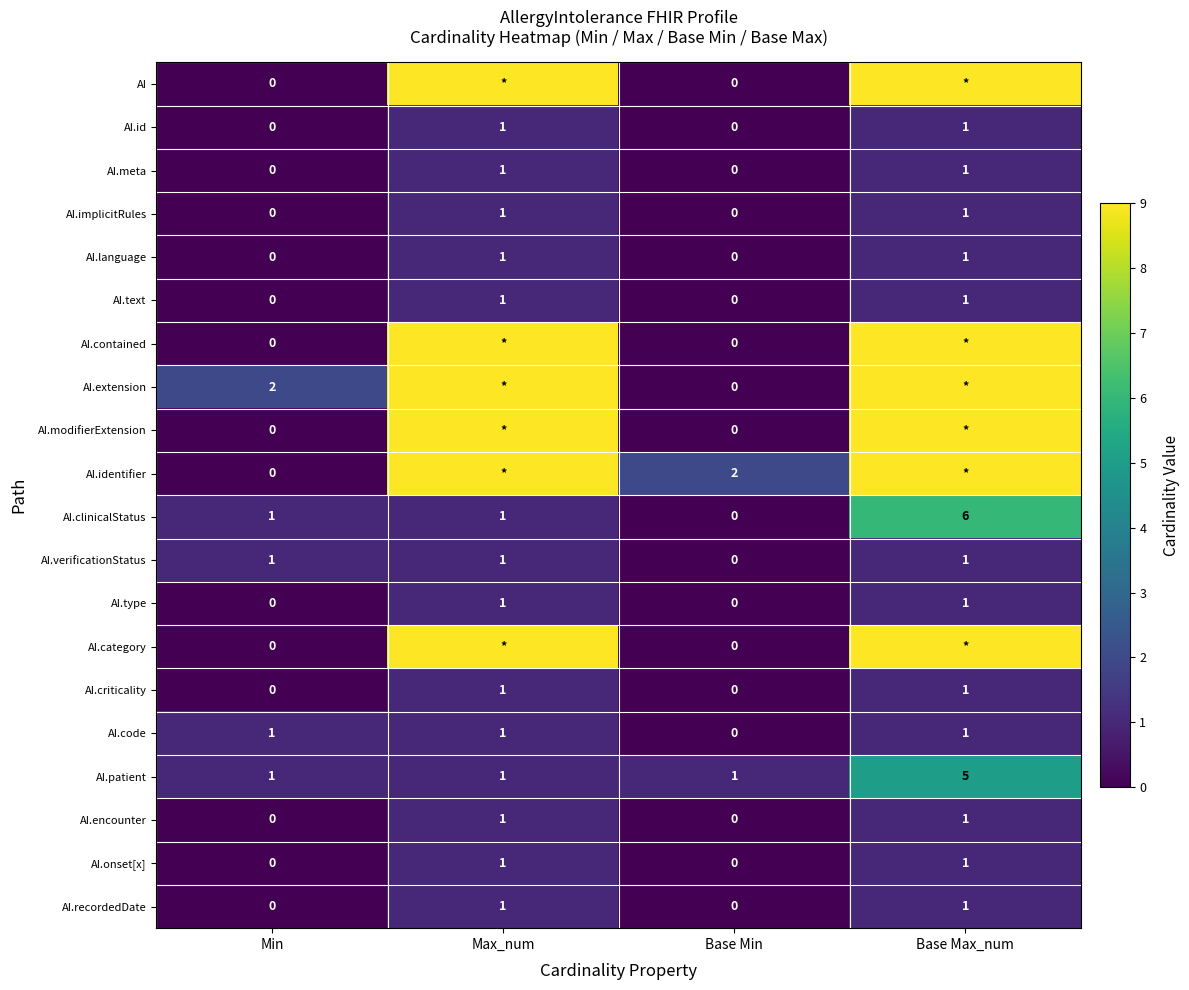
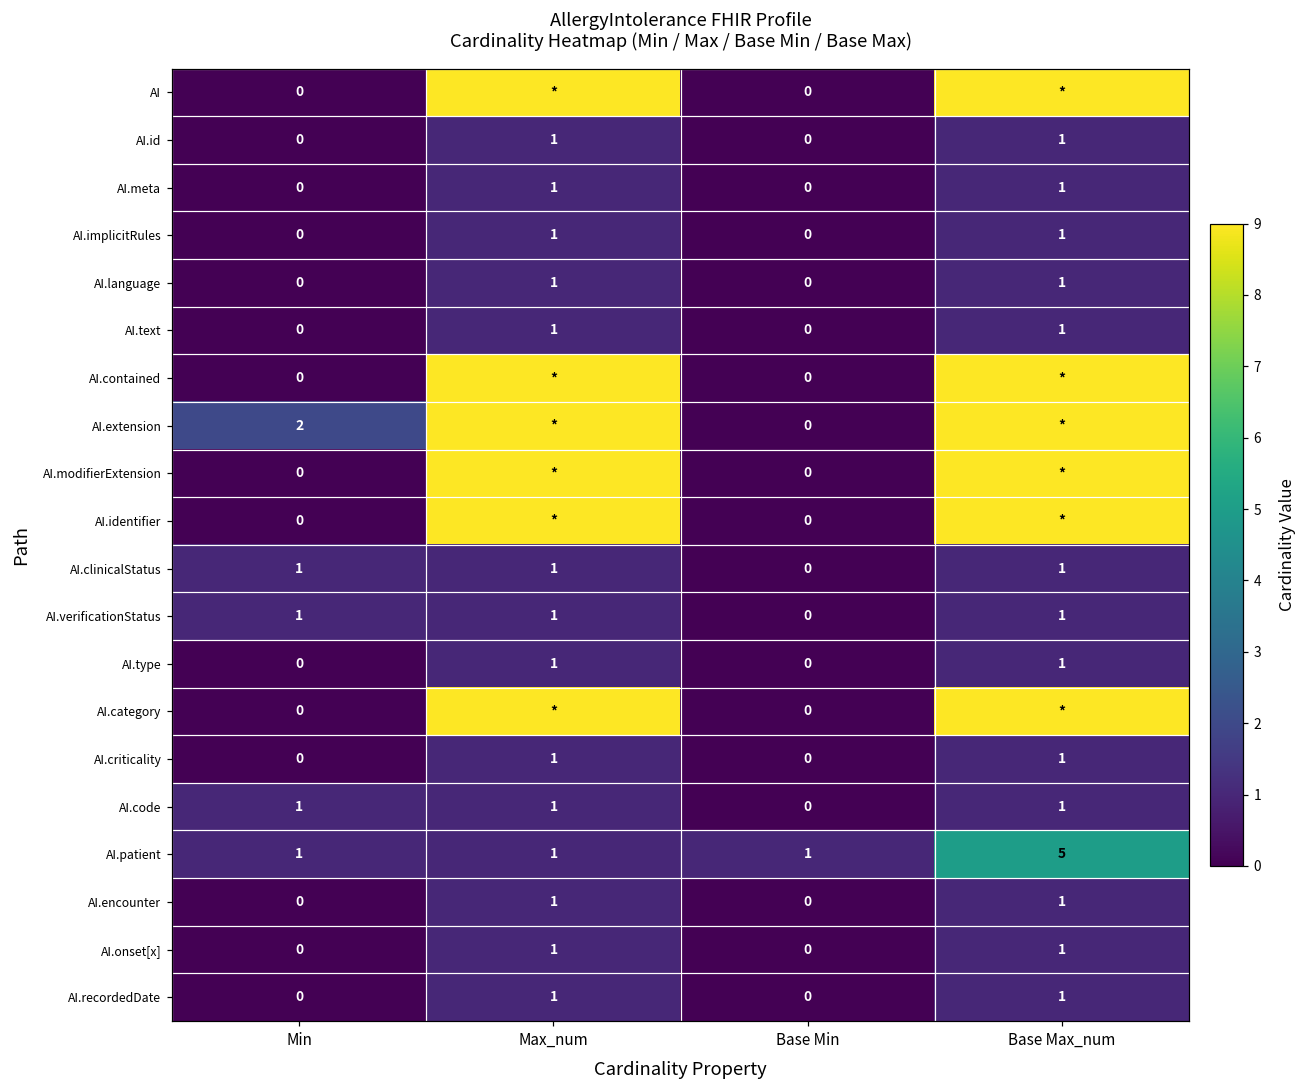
AI.identifier, Base Min: 2 -> 0
AI.clinicalStatus, Base Max_num: 6 -> 1
